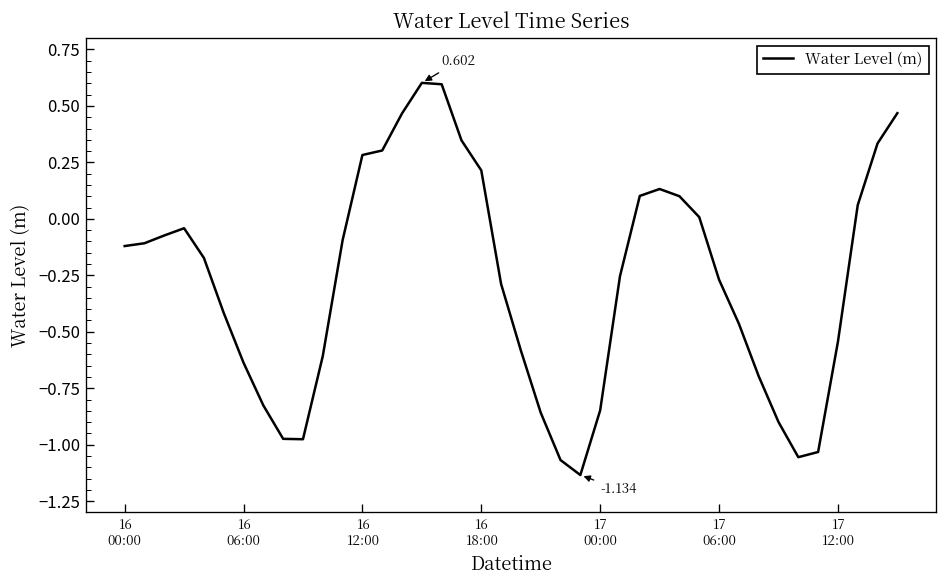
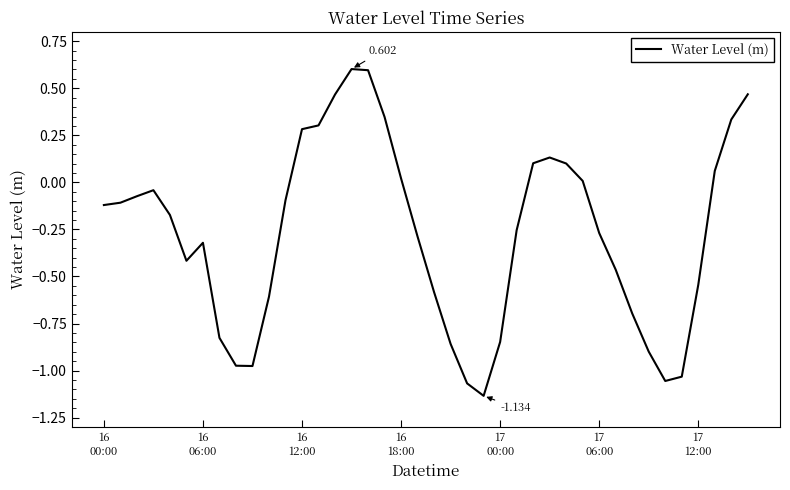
16 06:00: -0.64 -> -0.32
16 18:00: 0.21 -> 0.02
